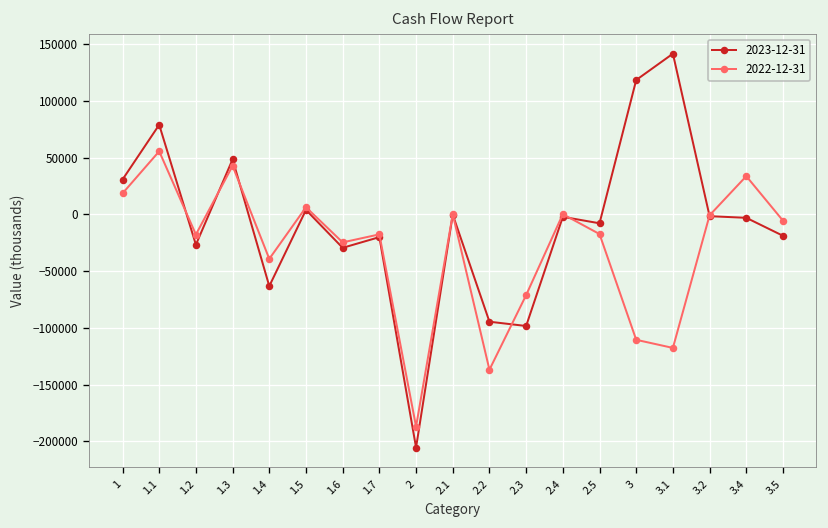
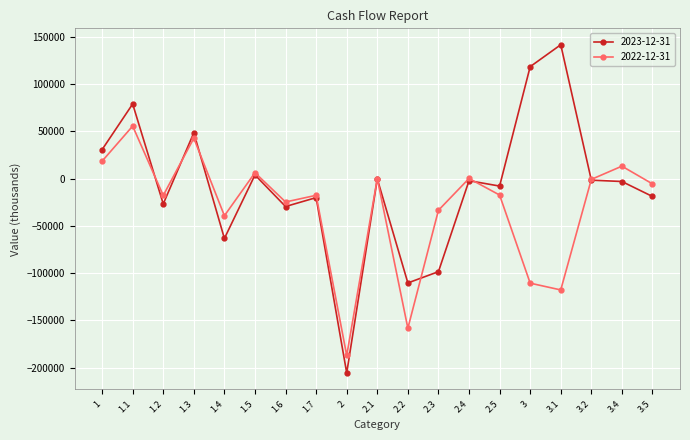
2023-12-31, 2.2: -90000 -> -110000
2022-12-31, 2.2: -140000 -> -160000
2022-12-31, 2.3: -70000 -> -30000
2022-12-31, 3.4: 30000 -> 10000
